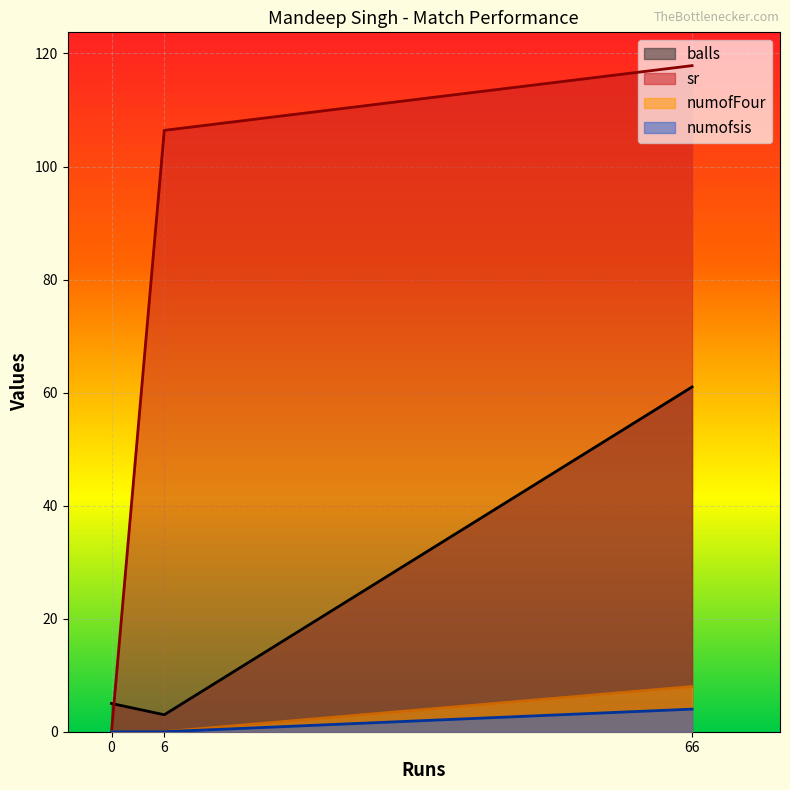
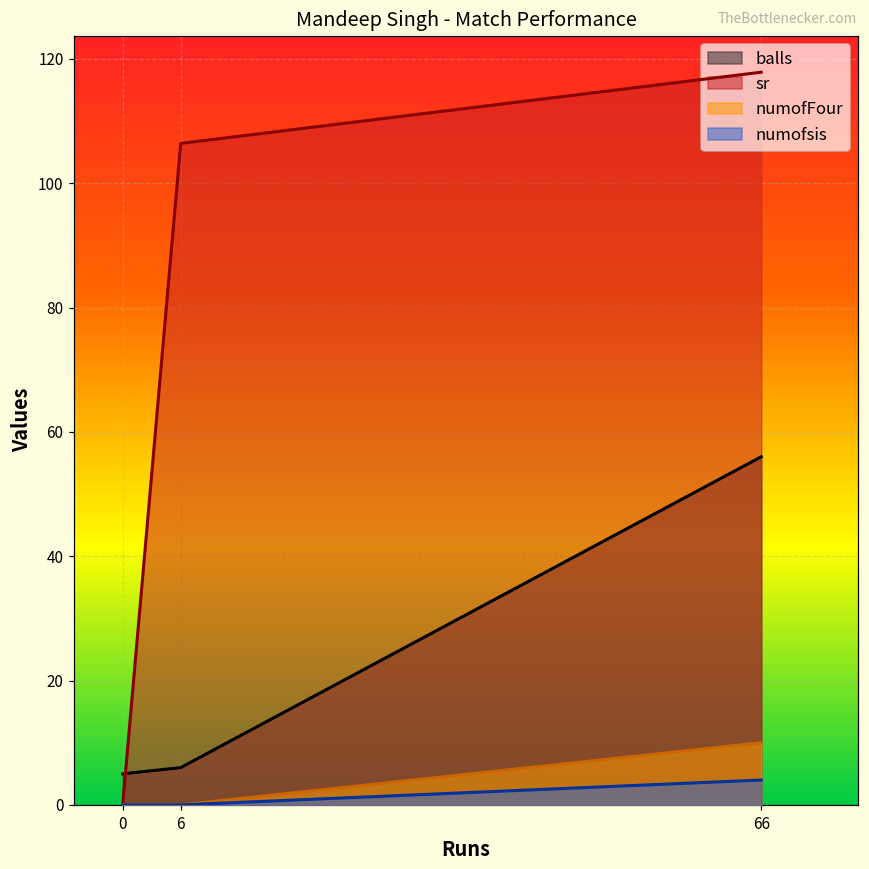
balls, 6: 3 -> 6
balls, 66: 61 -> 56
numofFour, 66: 8 -> 10
